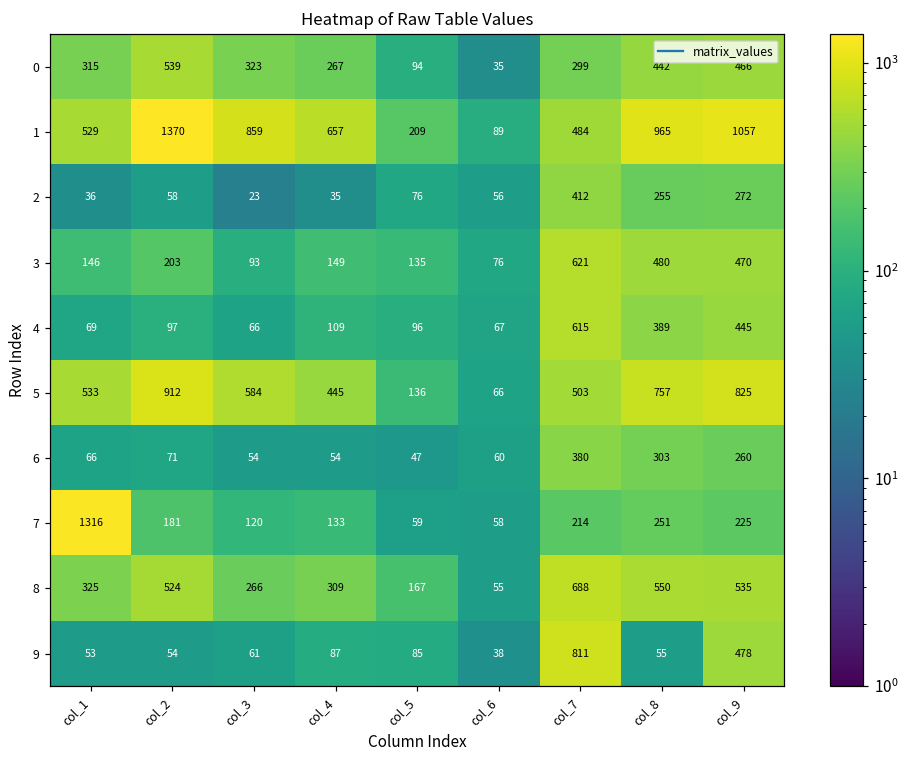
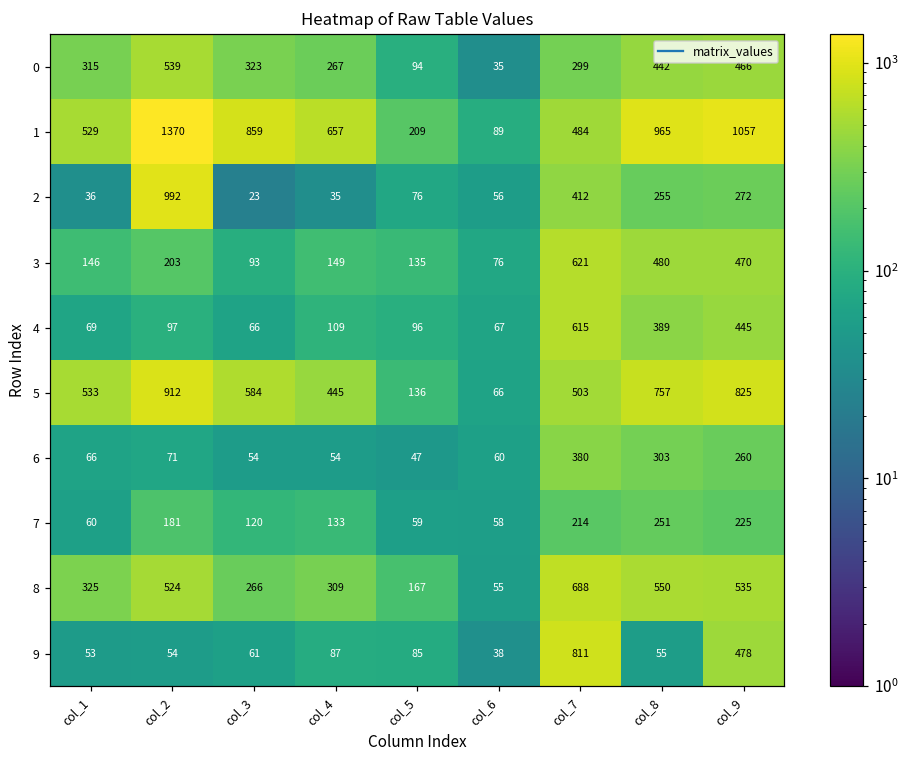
2, col_2: 58 -> 992
7, col_1: 1316 -> 60
